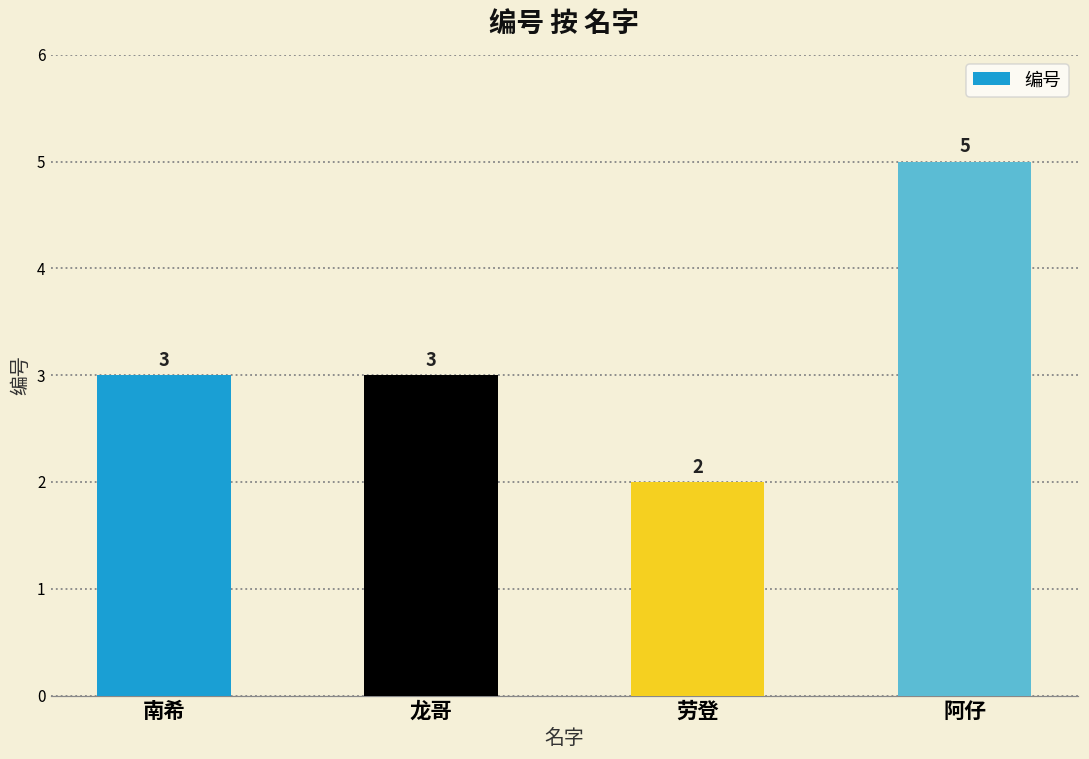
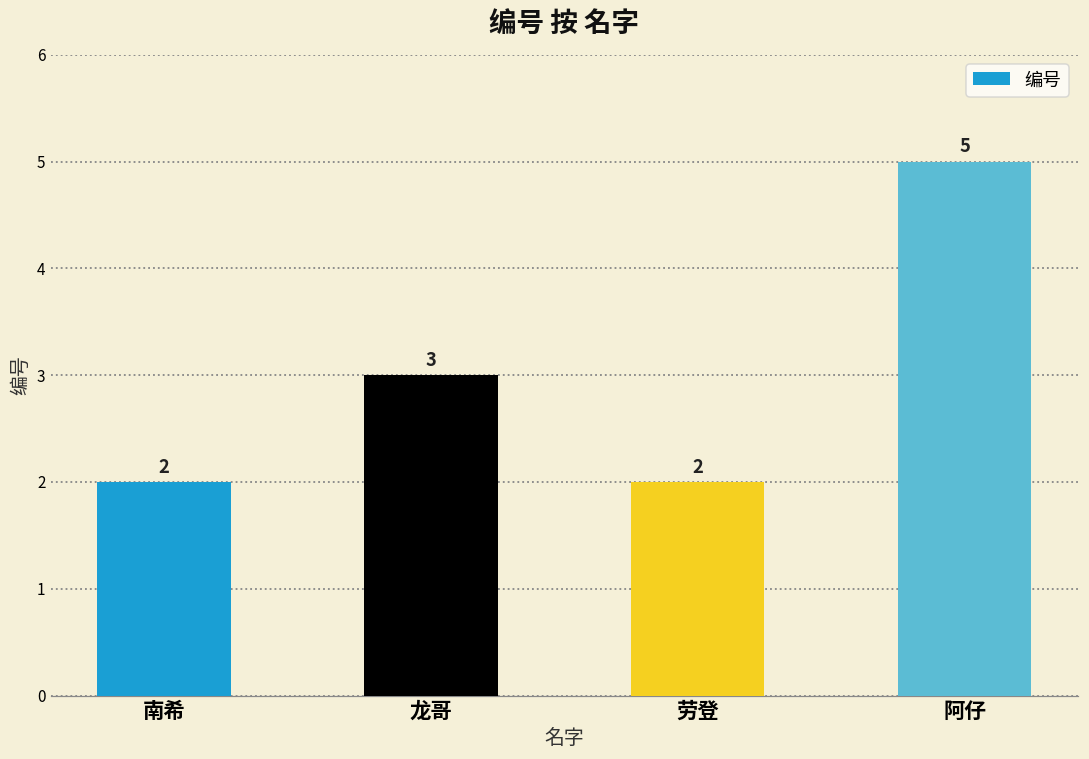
南希: 3 -> 2
